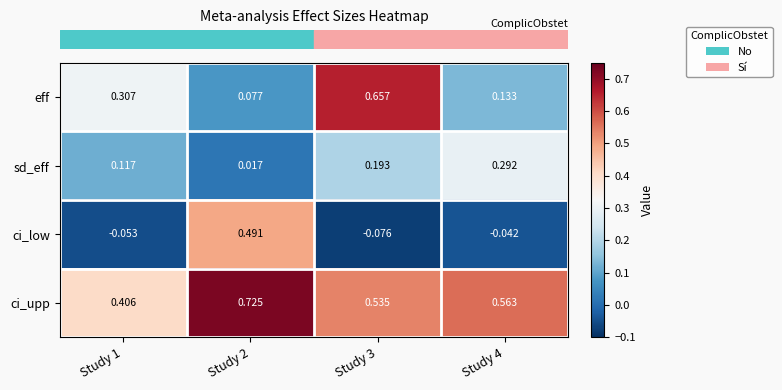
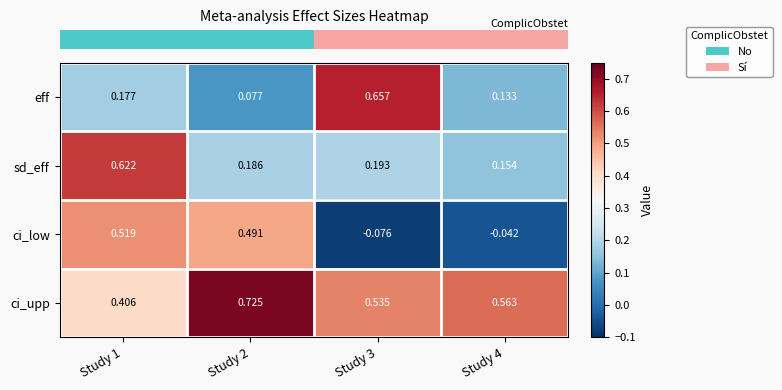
eff, Study 1: 0.307 -> 0.177
sd_eff, Study 1: 0.117 -> 0.622
sd_eff, Study 2: 0.017 -> 0.186
sd_eff, Study 4: 0.292 -> 0.154
ci_low, Study 1: -0.053 -> 0.519
